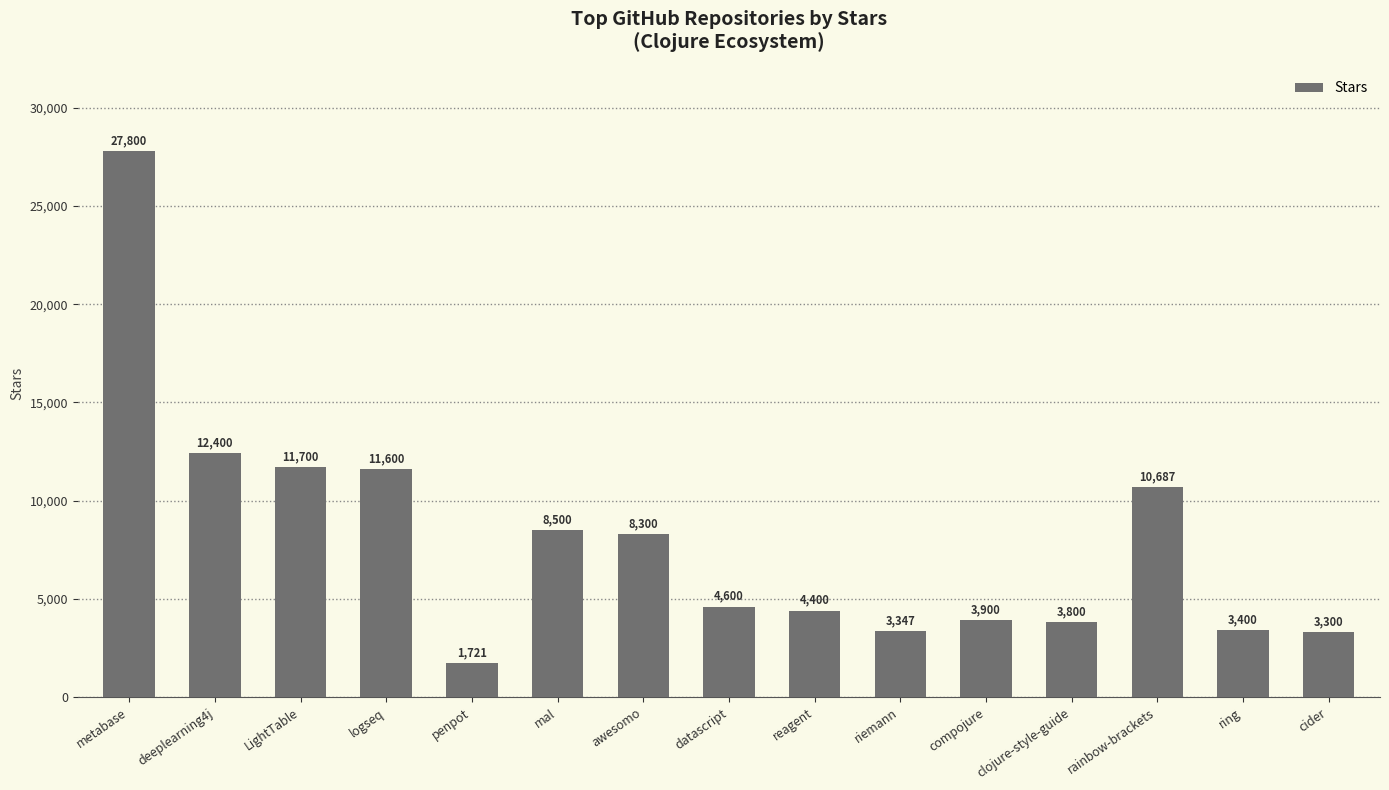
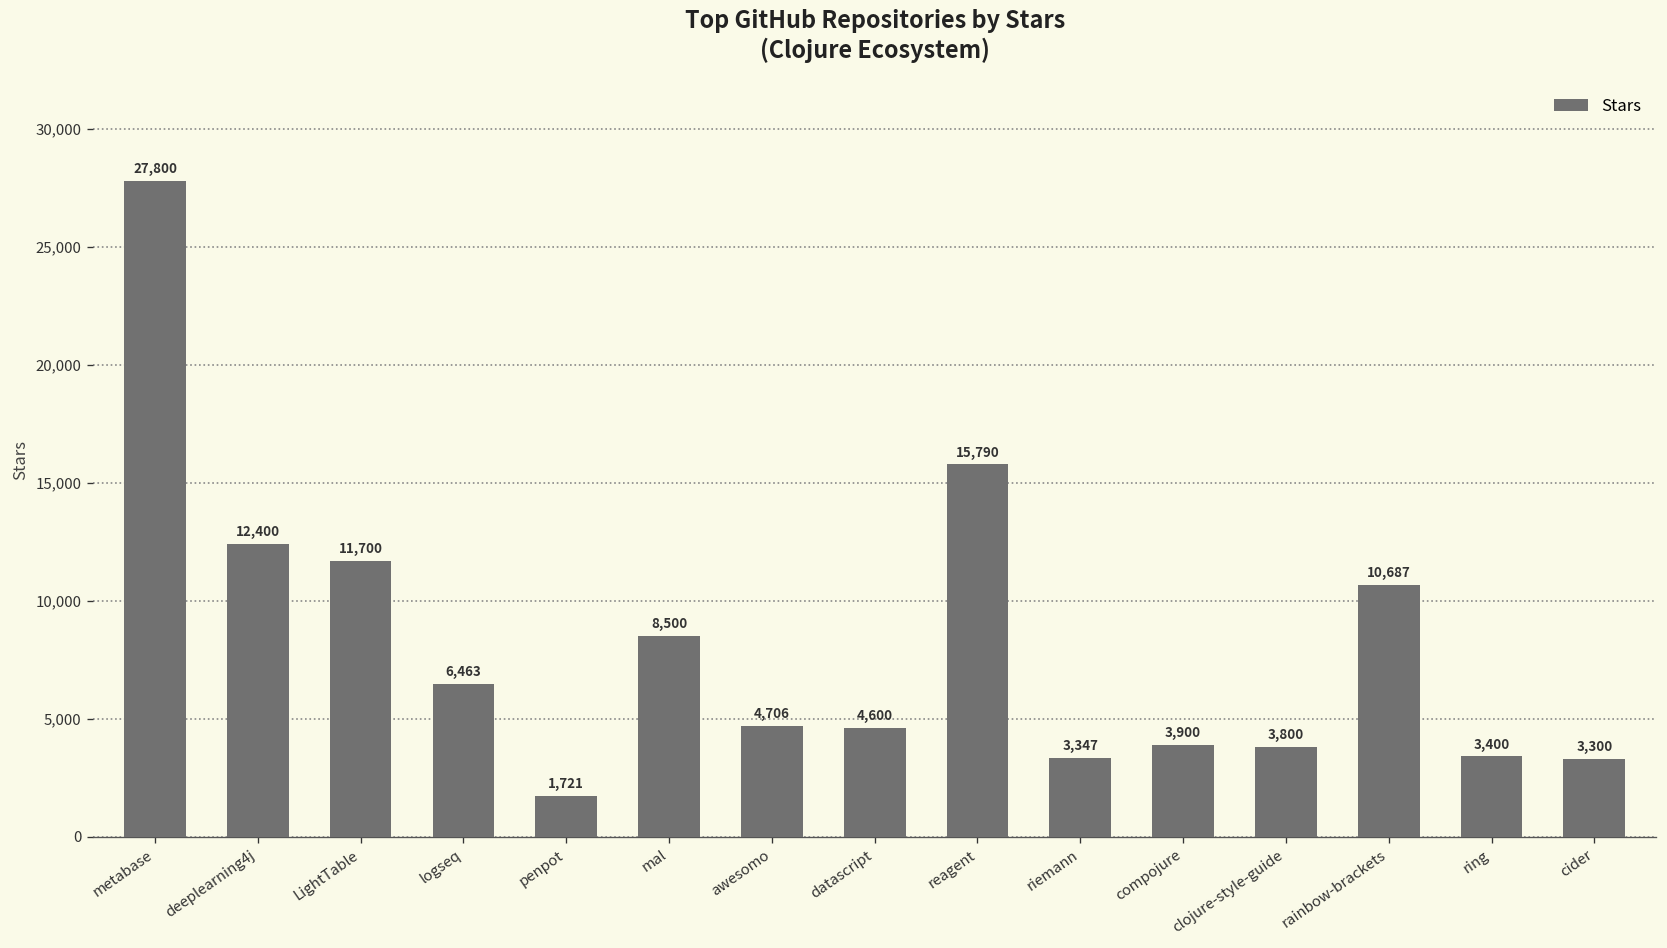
logseq: 11,600 -> 6,463
awesomo: 8,300 -> 4,706
reagent: 4,400 -> 15,790
